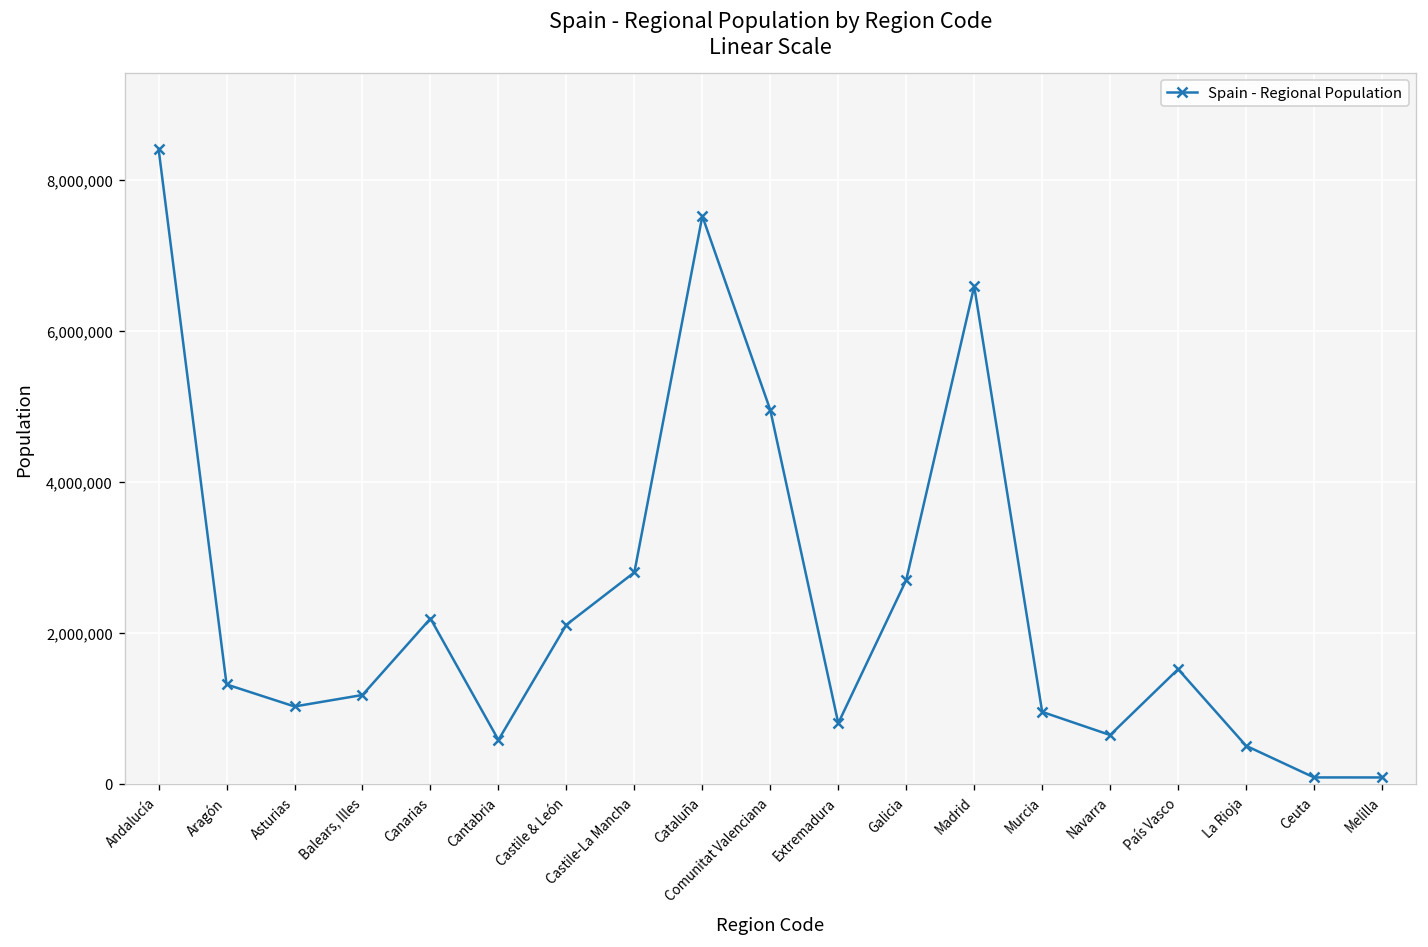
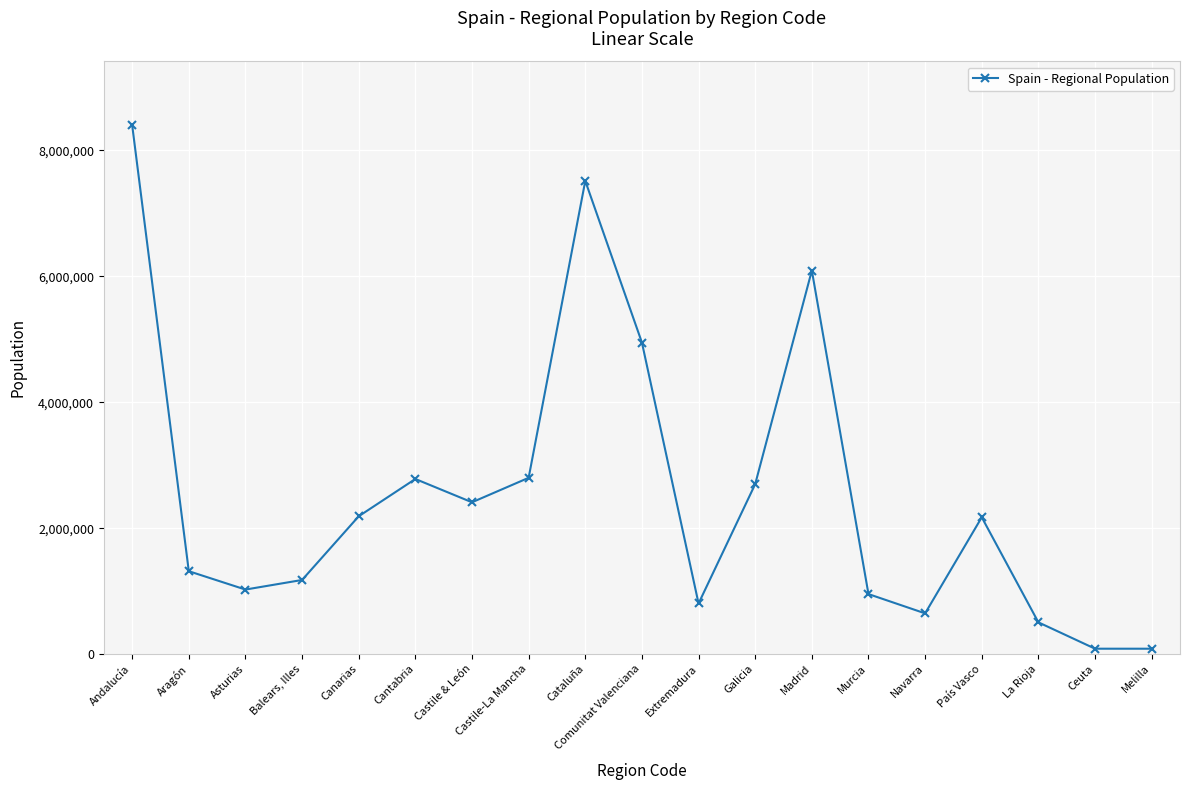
Cantabria: 600,000 -> 2,800,000
Castile & León: 2,100,000 -> 2,400,000
Madrid: 6,600,000 -> 6,100,000
País Vasco: 1,500,000 -> 2,200,000
